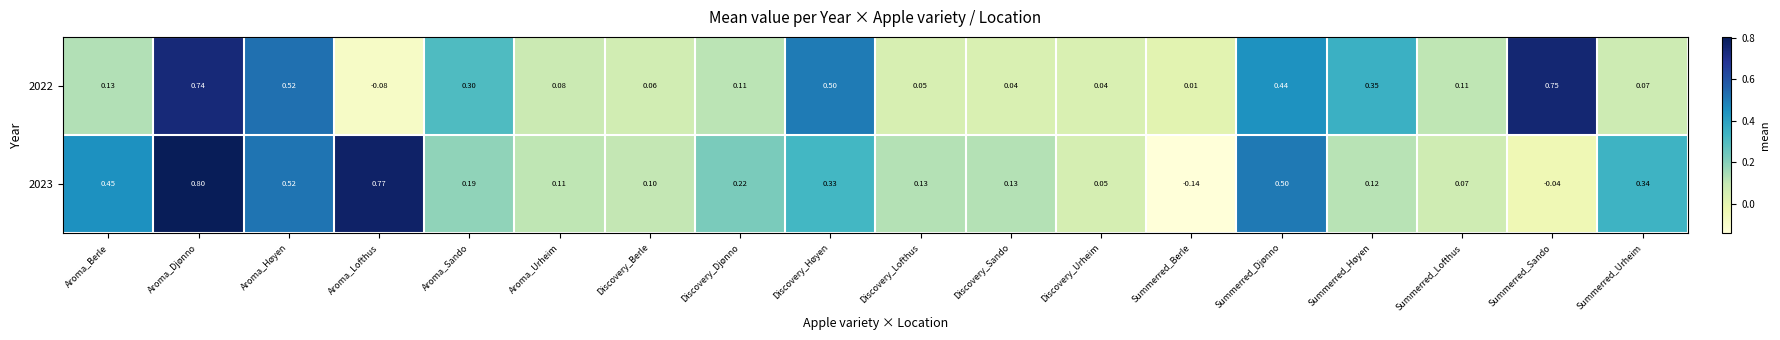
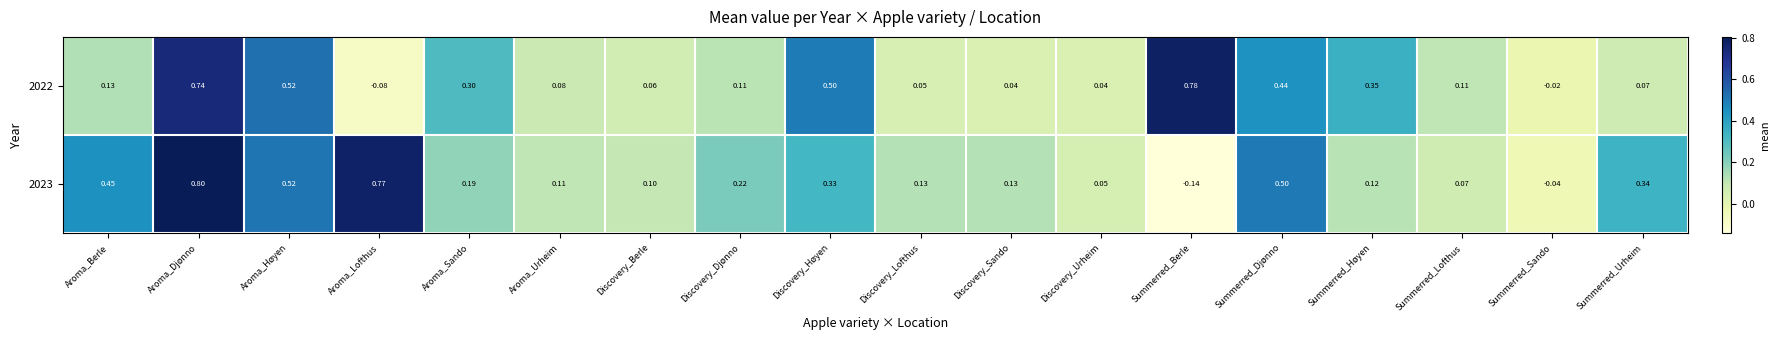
2022, Summerred_Berle: 0.01 -> 0.78
2022, Summerred_Sando: 0.75 -> -0.02
